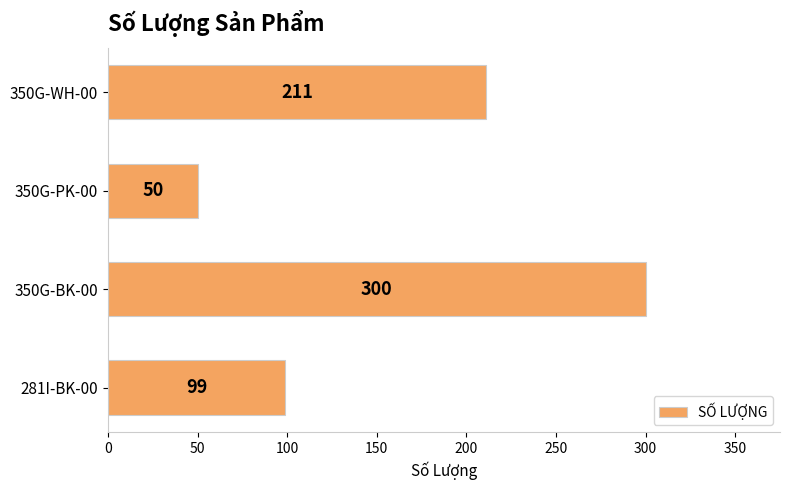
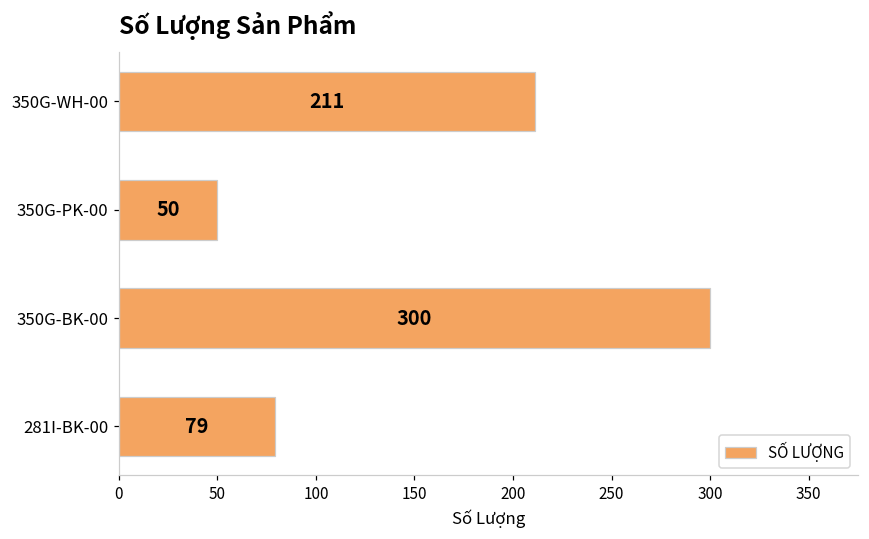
281I-BK-00: 99 -> 79
